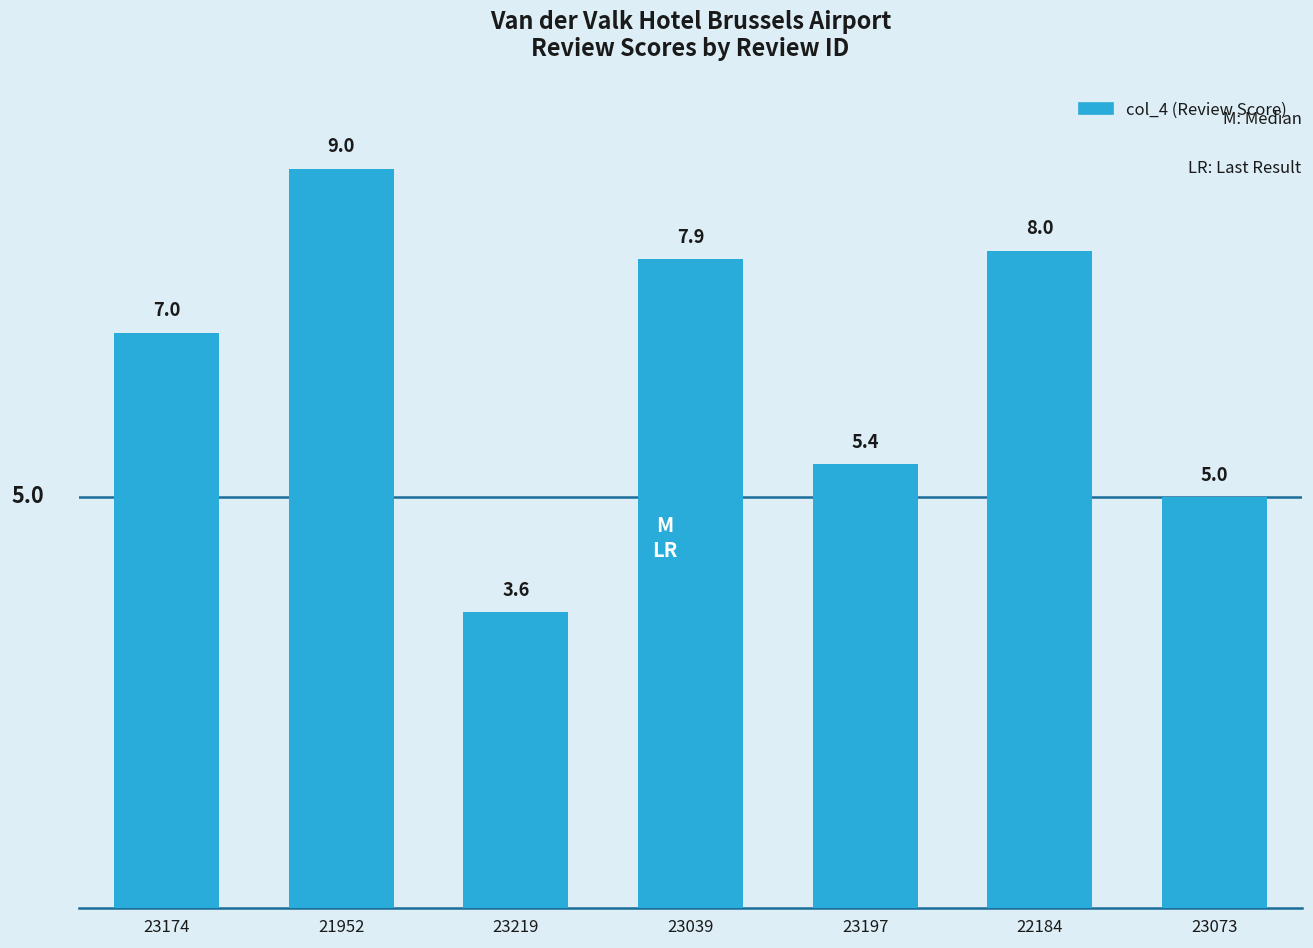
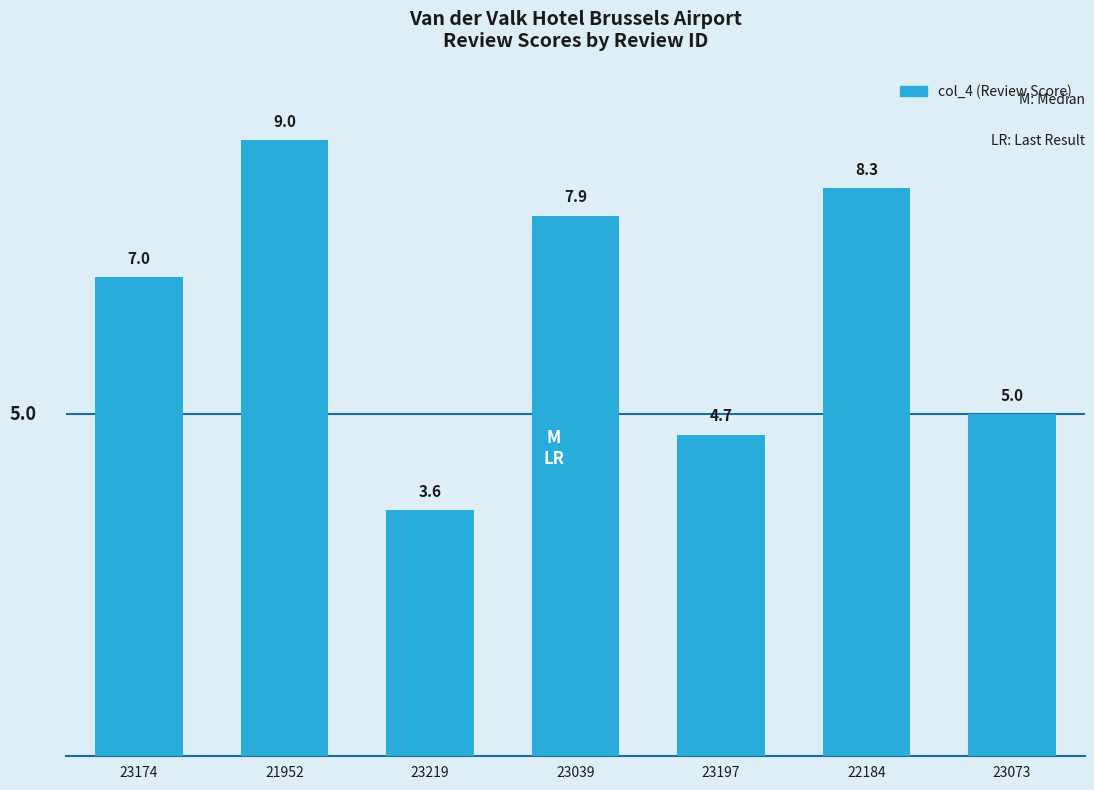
23197: 5.4 -> 4.7
22184: 8.0 -> 8.3
